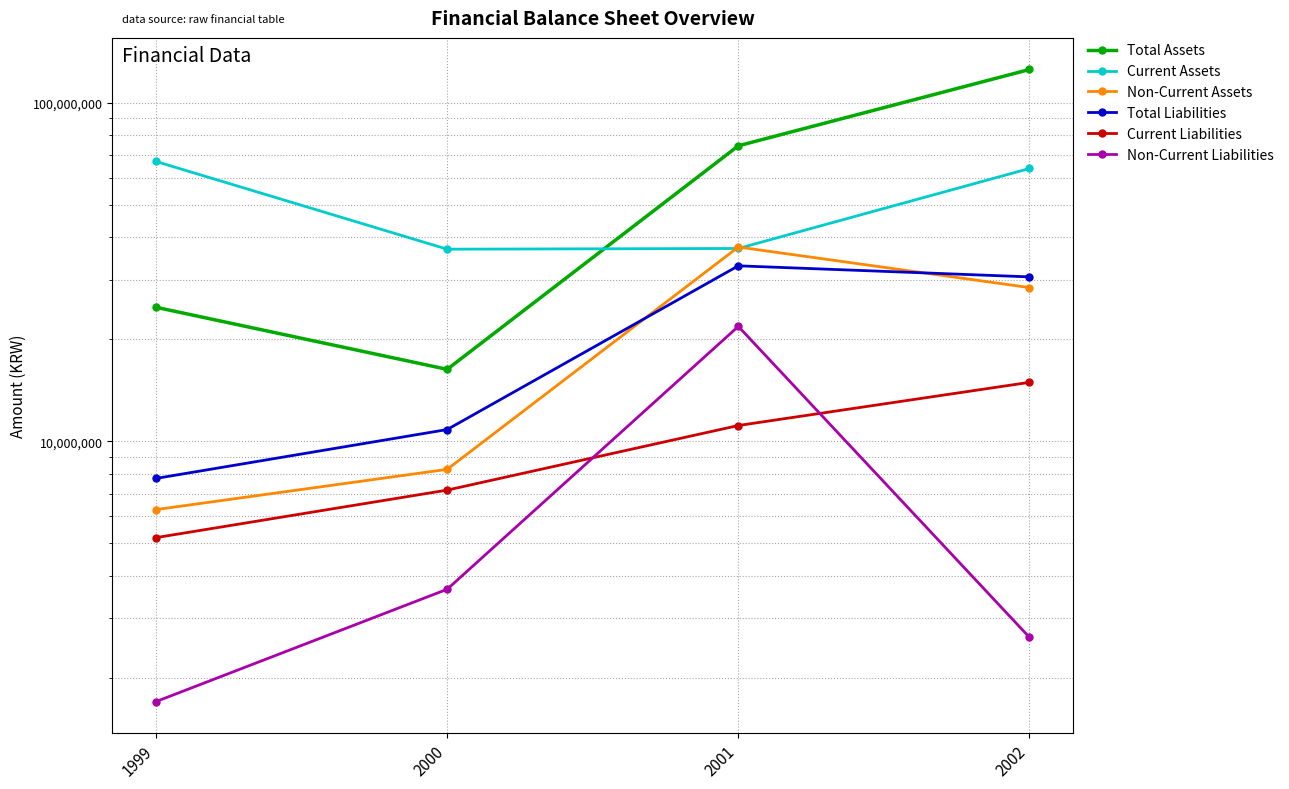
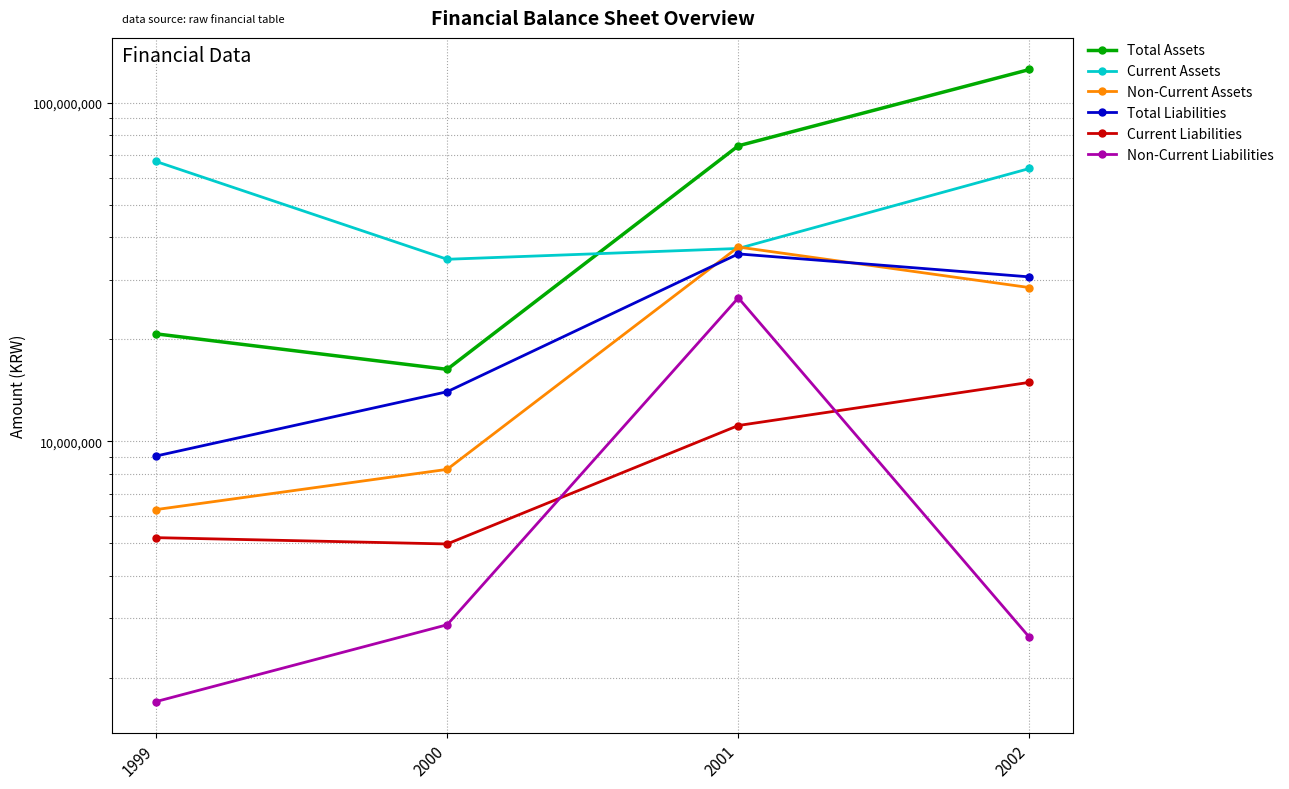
Total Assets, 1999: 25,000,000 -> 21,000,000
Total Liabilities, 1999: 7,800,000 -> 9,000,000
Current Assets, 2000: 37,000,000 -> 34,000,000
Total Liabilities, 2000: 10,800,000 -> 14,000,000
Current Liabilities, 2000: 7,200,000 -> 5,000,000
Non-Current Liabilities, 2000: 3,700,000 -> 2,900,000
Total Liabilities, 2001: 33,000,000 -> 36,000,000
Non-Current Liabilities, 2001: 22,000,000 -> 27,000,000
